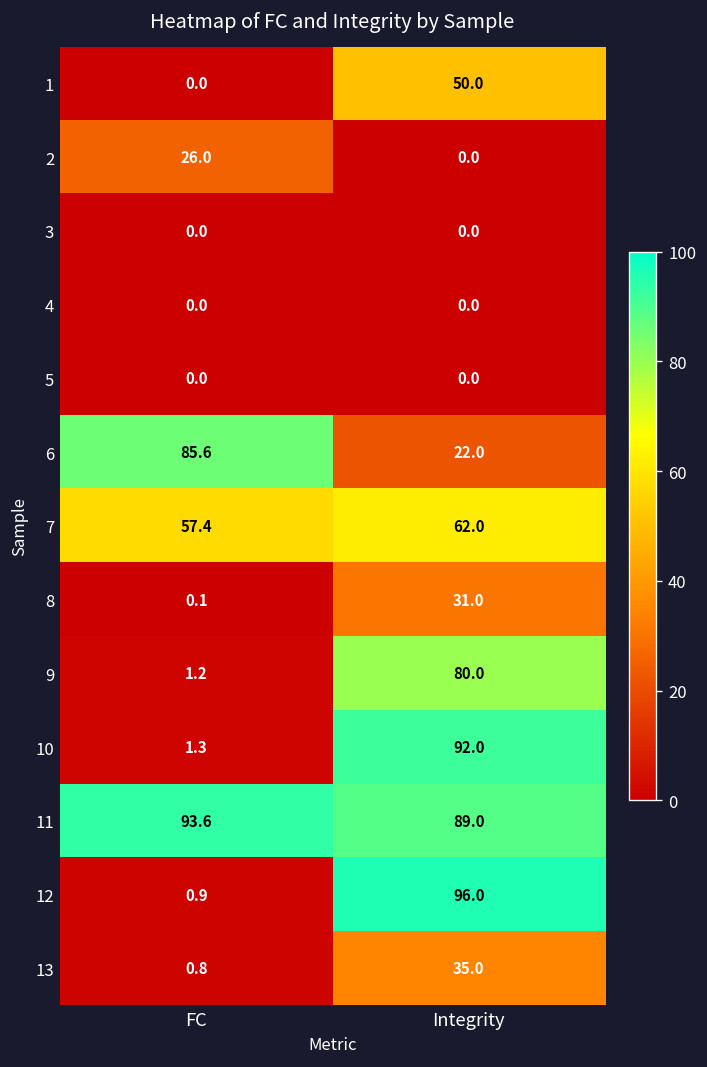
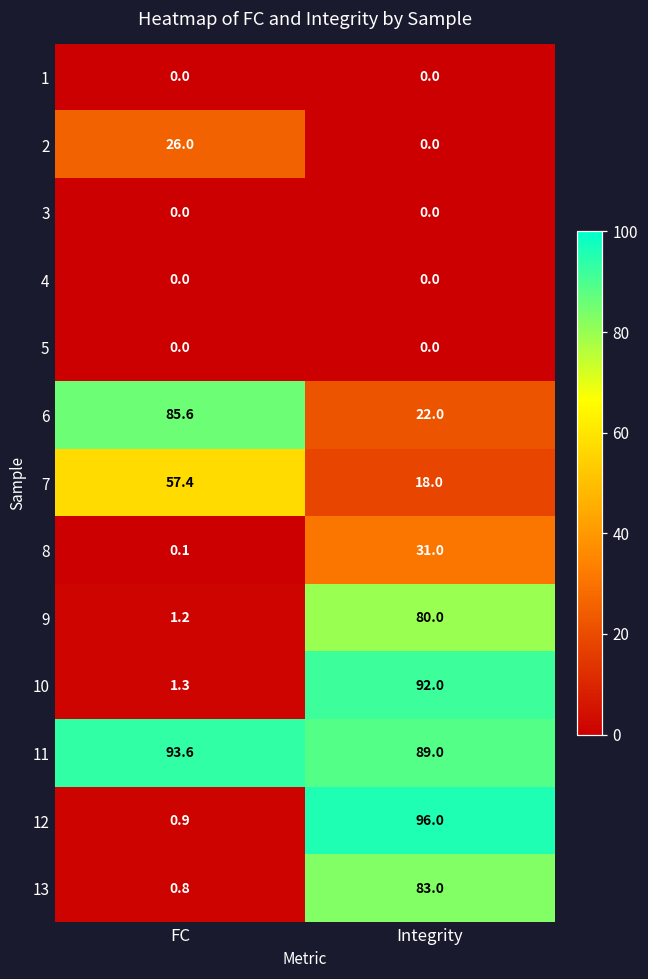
1, Integrity: 50.0 -> 0.0
7, Integrity: 62.0 -> 18.0
13, Integrity: 35.0 -> 83.0
